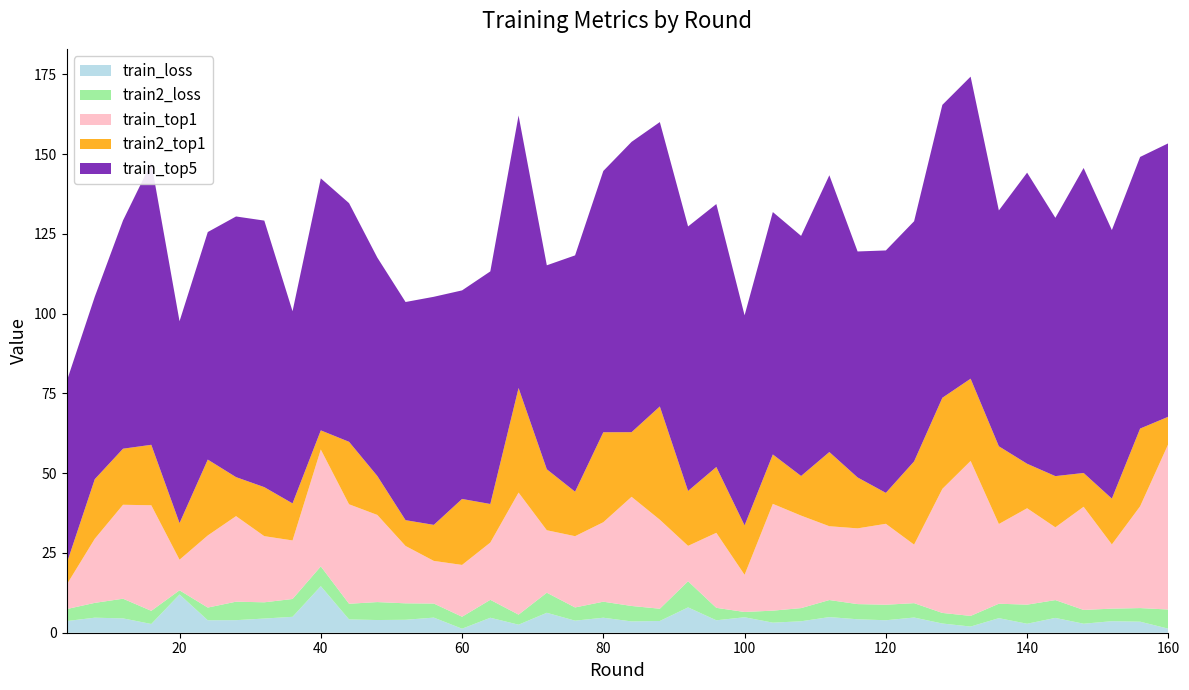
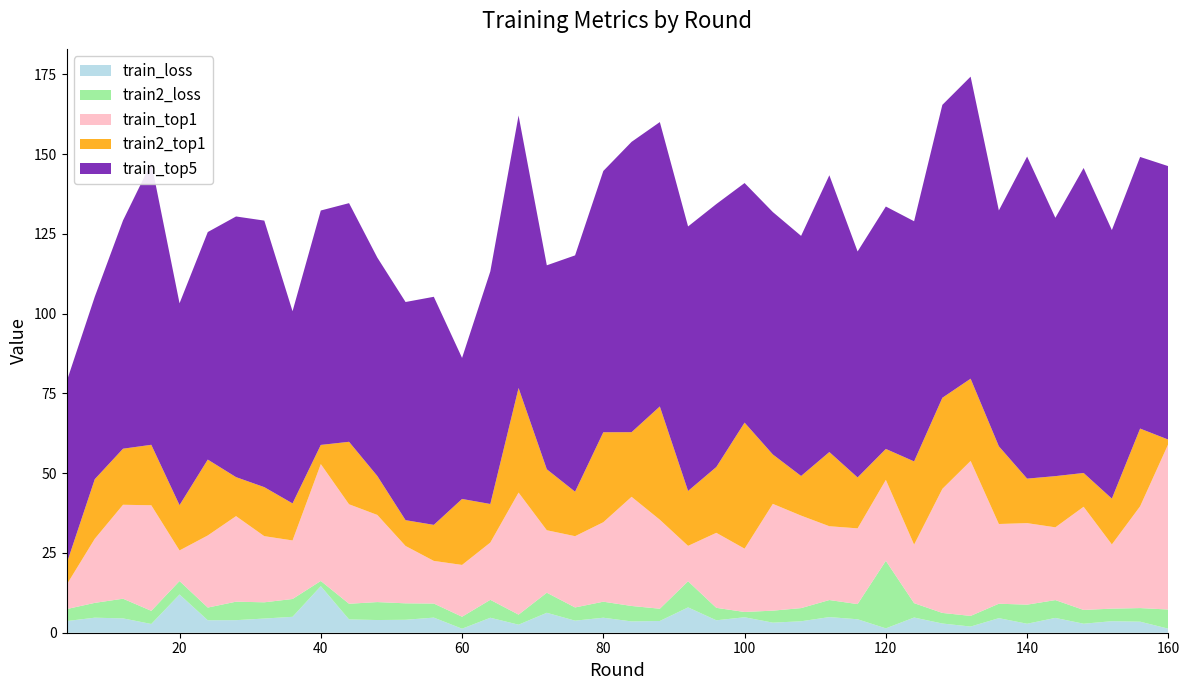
train2_loss, 20: 1 -> 4
train2_top1, 20: 11 -> 14
train2_loss, 40: 6 -> 2
train_top5, 40: 79 -> 73
train_top5, 60: 65 -> 44
train_top1, 100: 12 -> 20
train2_top1, 100: 15 -> 39
train_top5, 100: 66 -> 75
train_loss, 120: 4 -> 1
train2_loss, 120: 5 -> 21
train_top1, 140: 30 -> 26
train_top5, 140: 91 -> 101
train2_top1, 160: 9 -> 1
